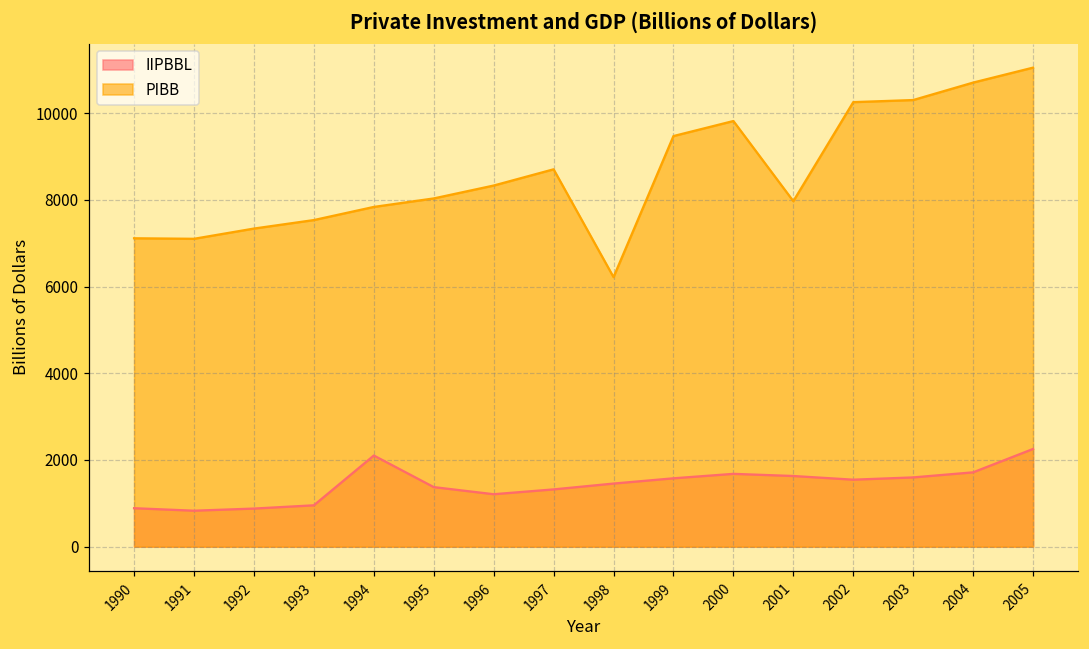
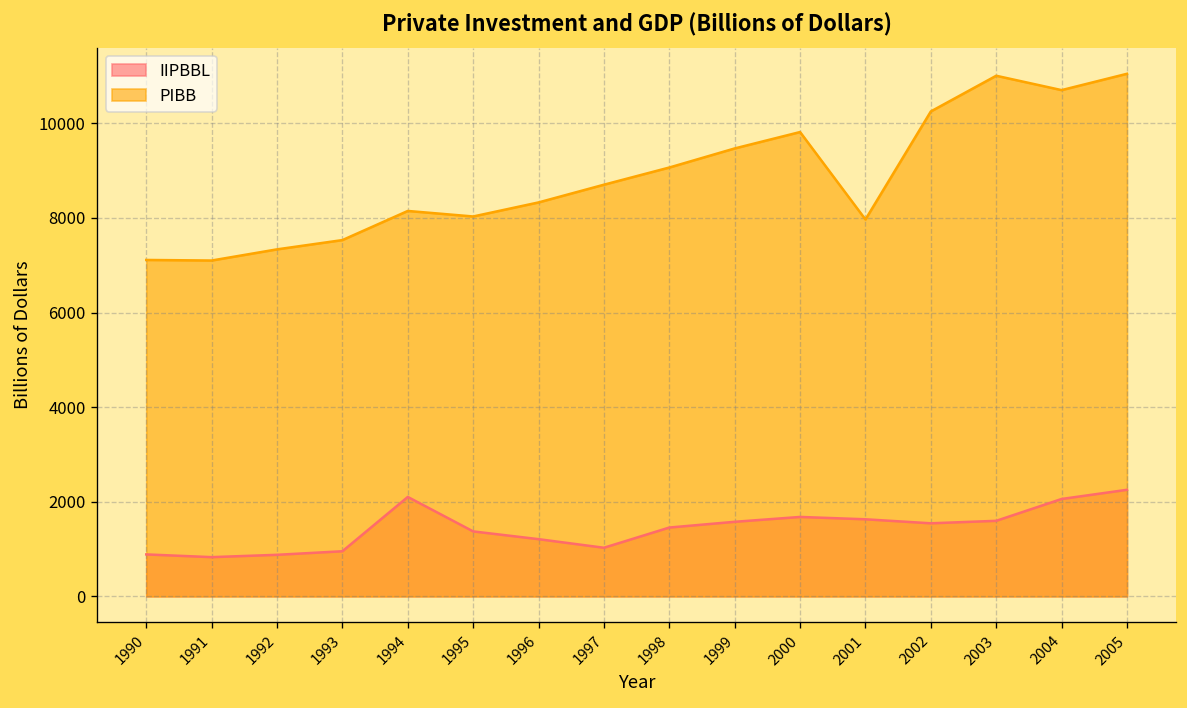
PIBB, 1994: 7800 -> 8100
IIPBBL, 1997: 1300 -> 1000
PIBB, 1998: 6200 -> 9100
PIBB, 2003: 10300 -> 11000
IIPBBL, 2004: 1700 -> 2100
